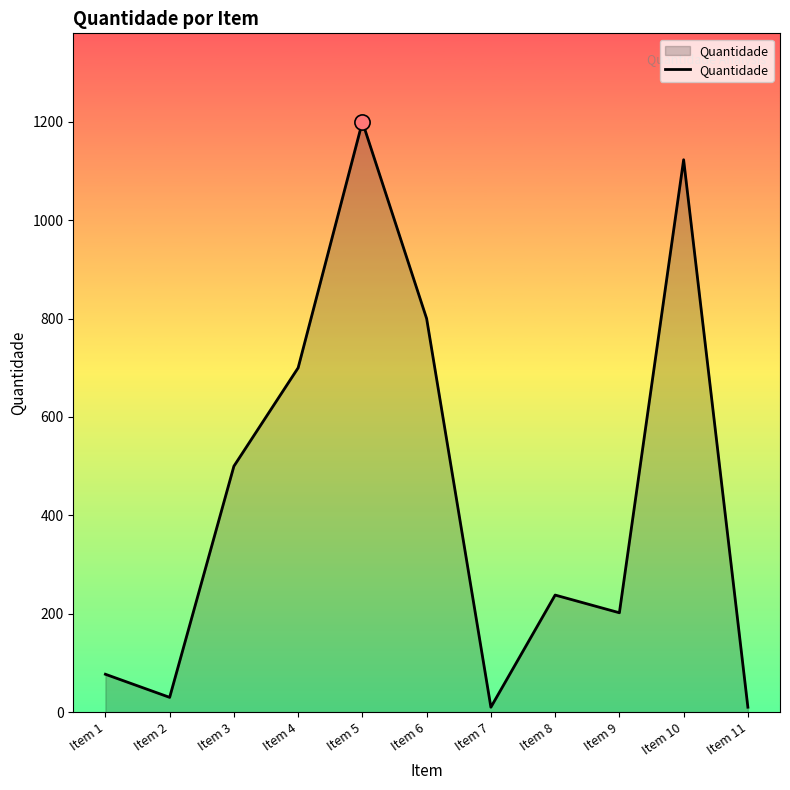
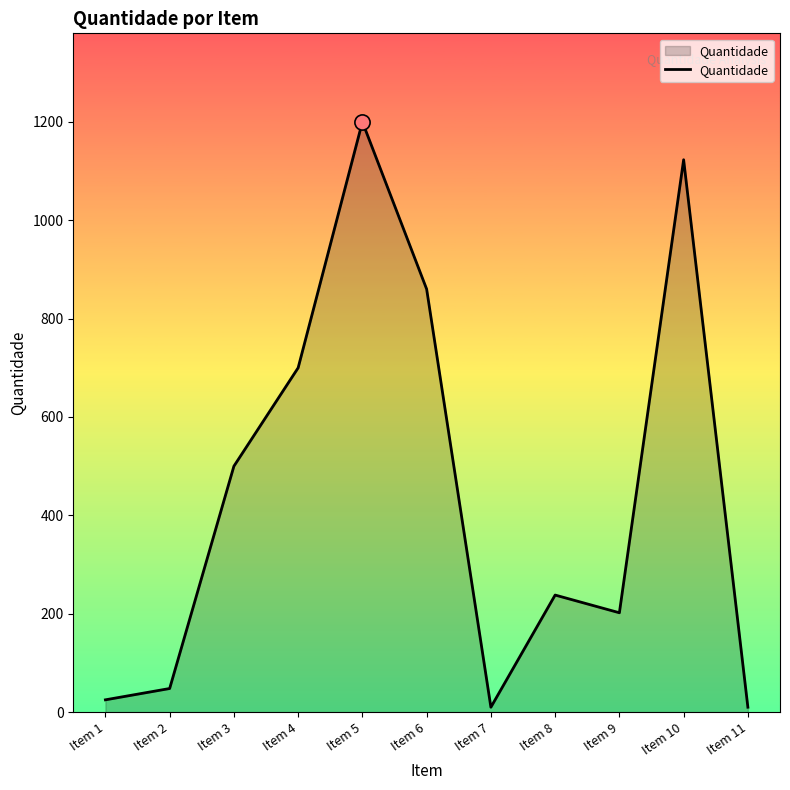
Quantidade, Item 1: 80 -> 30
Quantidade, Item 2: 30 -> 50
Quantidade, Item 6: 800 -> 860
